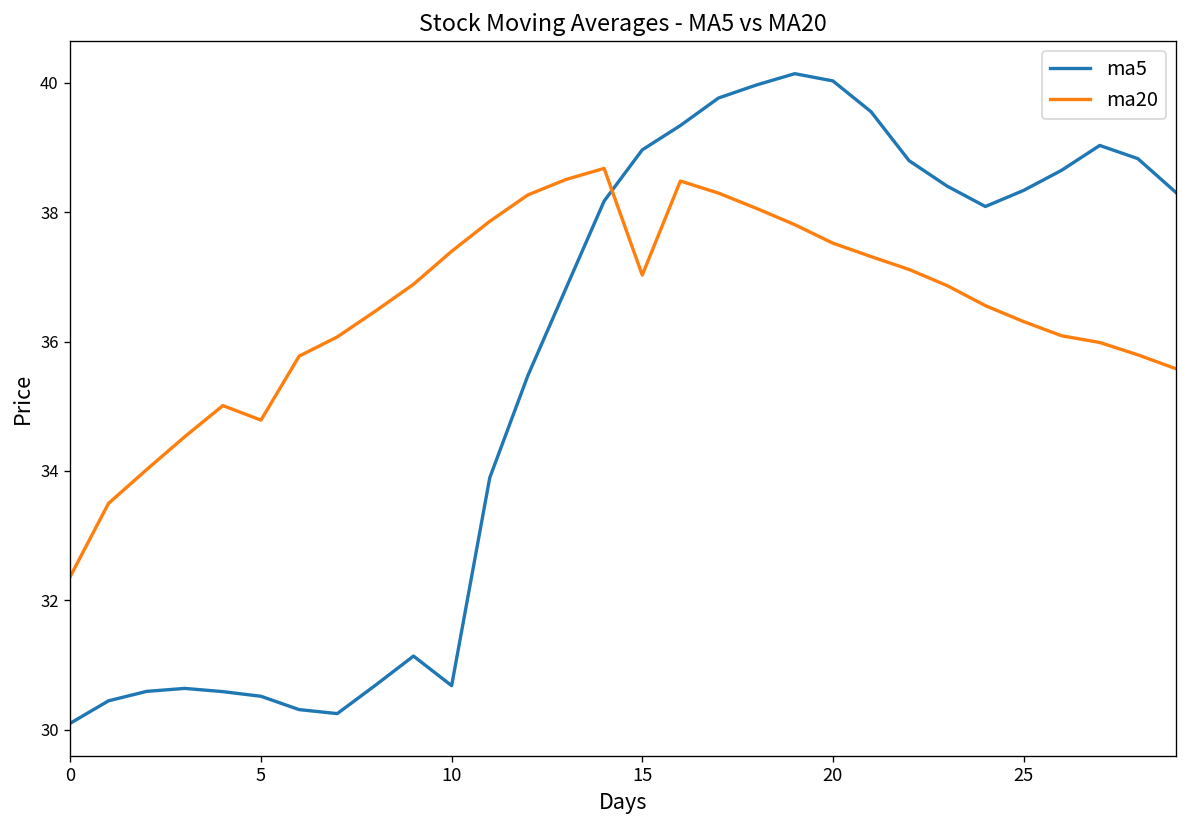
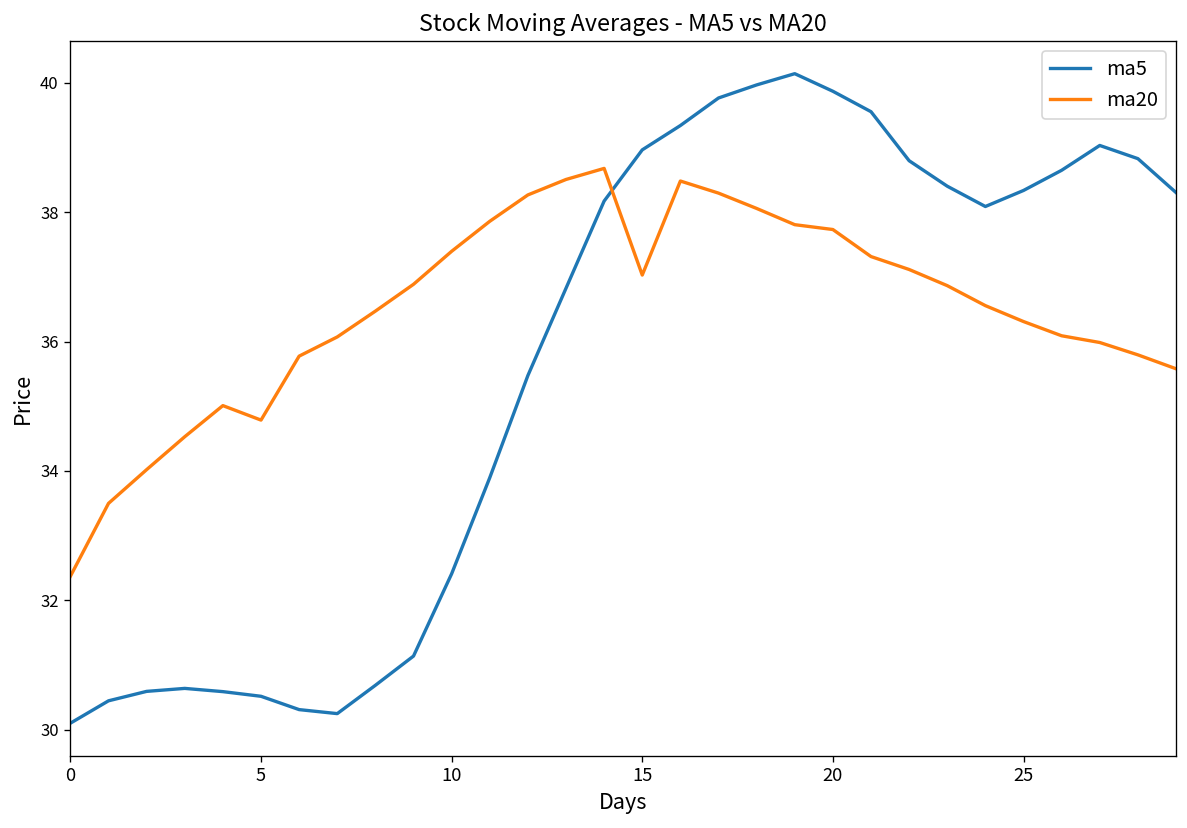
ma5, 10: 30.7 -> 32.4
ma5, 20: 40.0 -> 39.9
ma20, 20: 37.5 -> 37.7
